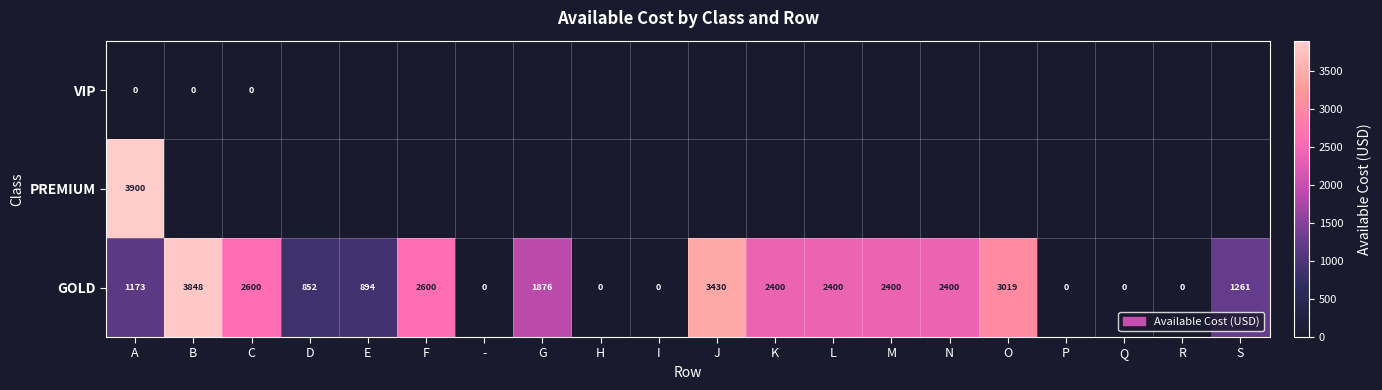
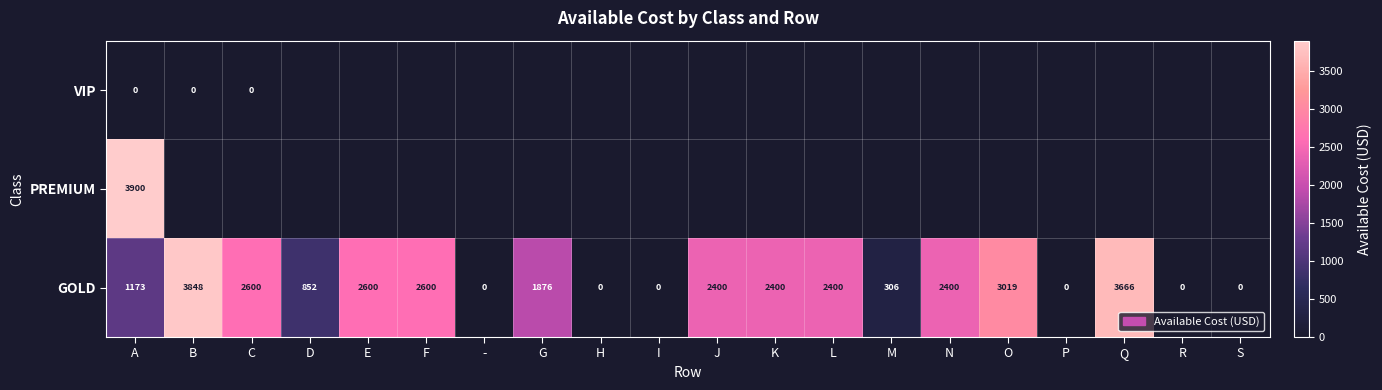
GOLD, E: 894 -> 2600
GOLD, J: 3430 -> 2400
GOLD, M: 2400 -> 306
GOLD, Q: 0 -> 3666
GOLD, S: 1261 -> 0
